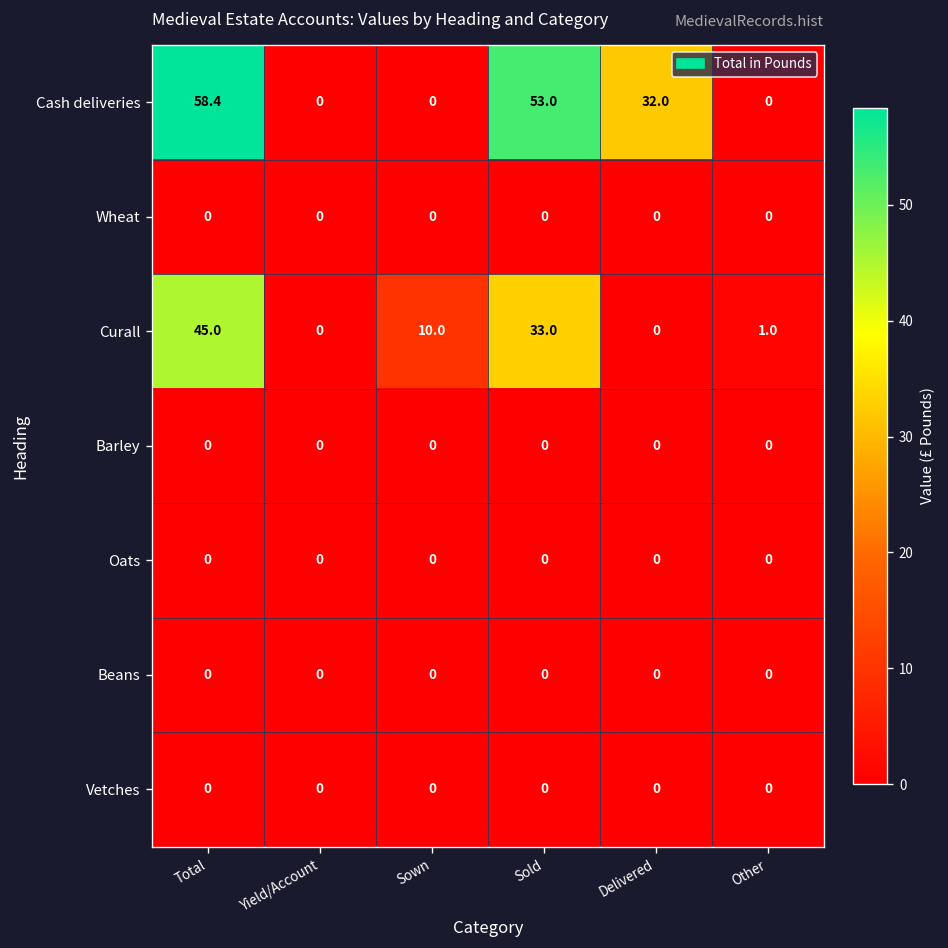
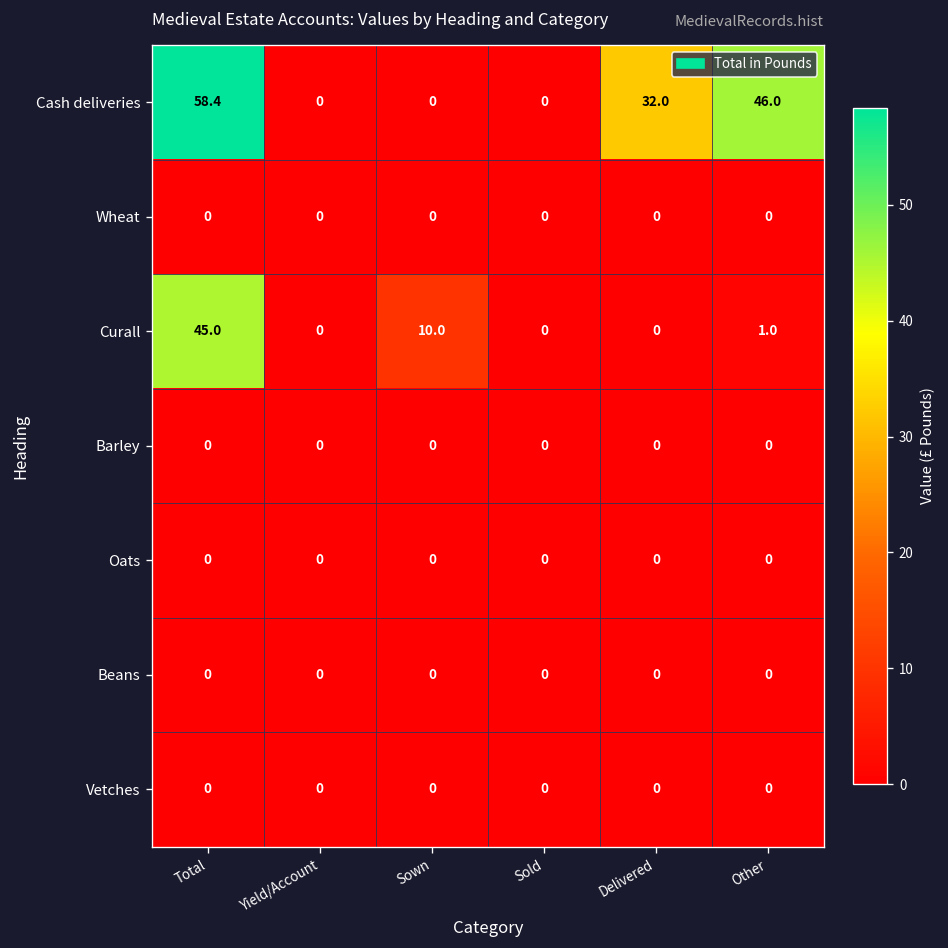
Cash deliveries, Sold: 53.0 -> 0
Cash deliveries, Other: 0 -> 46.0
Curall, Sold: 33.0 -> 0
